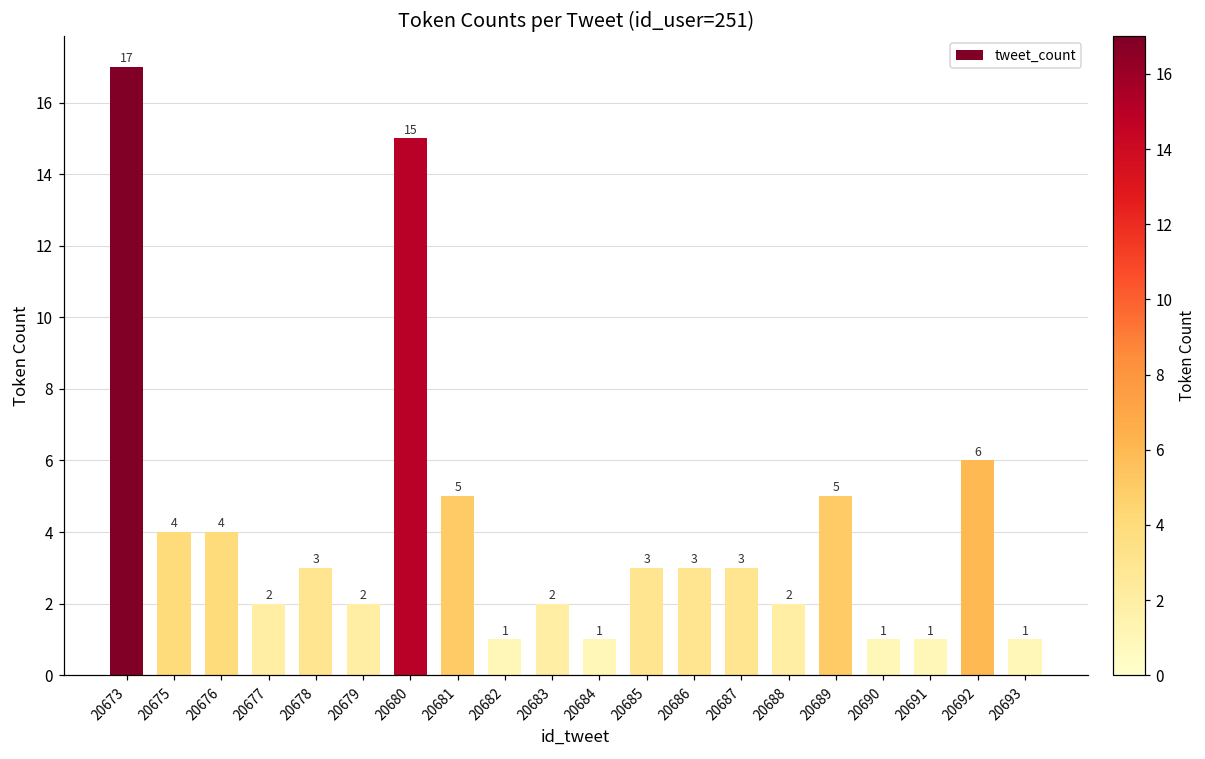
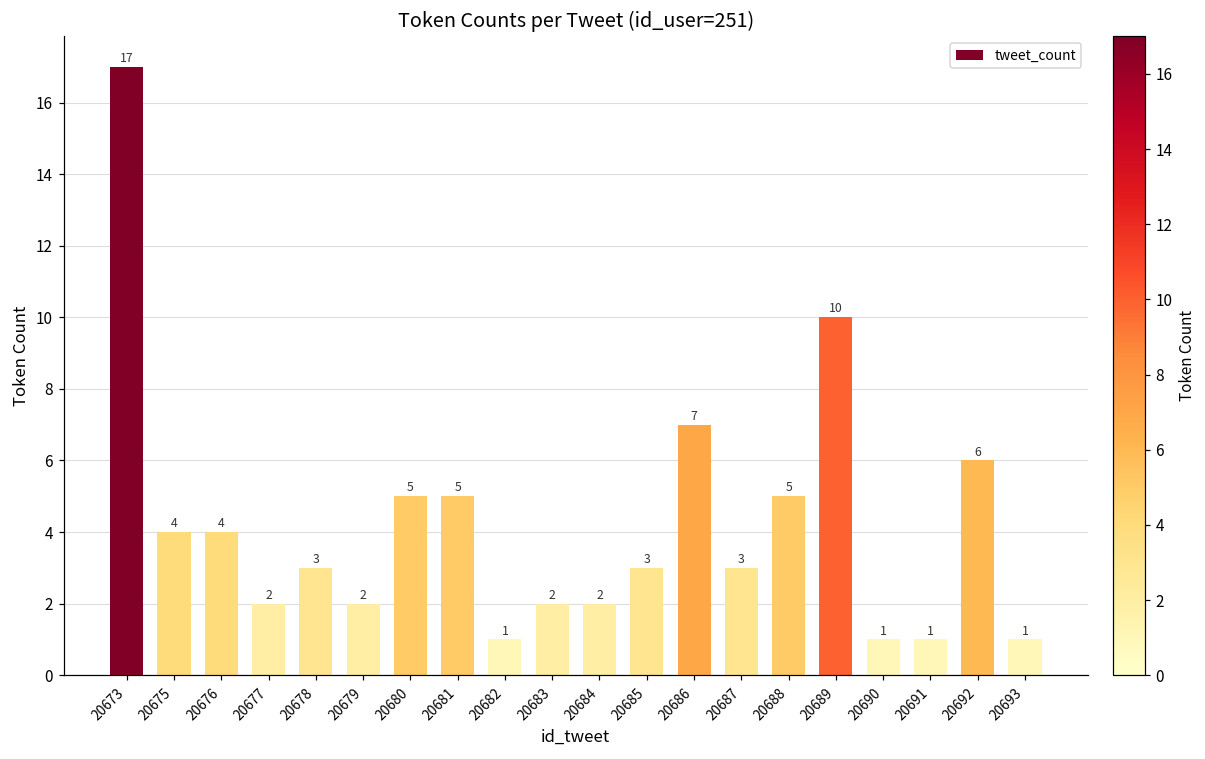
20680: 15 -> 5
20684: 1 -> 2
20686: 3 -> 7
20688: 2 -> 5
20689: 5 -> 10
